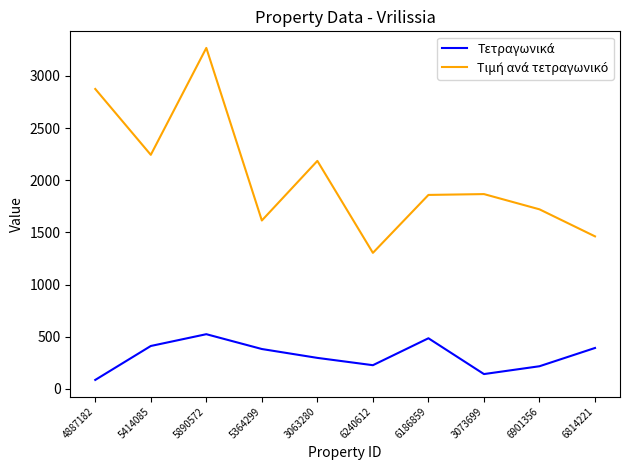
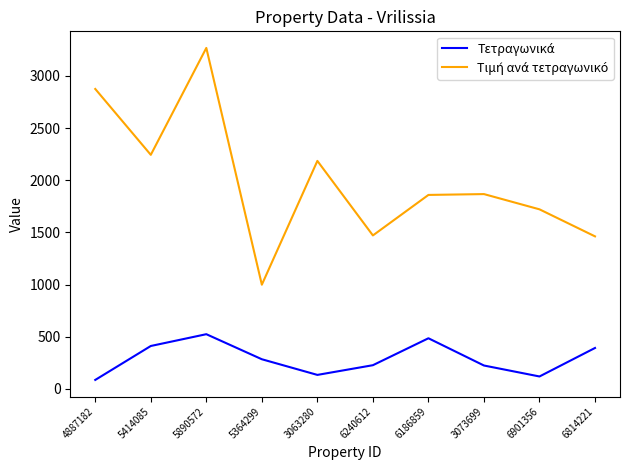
Τετραγωνικά, 5364299: 380 -> 290
Τιμή ανά τετραγωνικό, 5364299: 1610 -> 1000
Τετραγωνικά, 3063280: 300 -> 140
Τιμή ανά τετραγωνικό, 6240612: 1300 -> 1470
Τετραγωνικά, 3073699: 140 -> 230
Τετραγωνικά, 6901356: 220 -> 120
